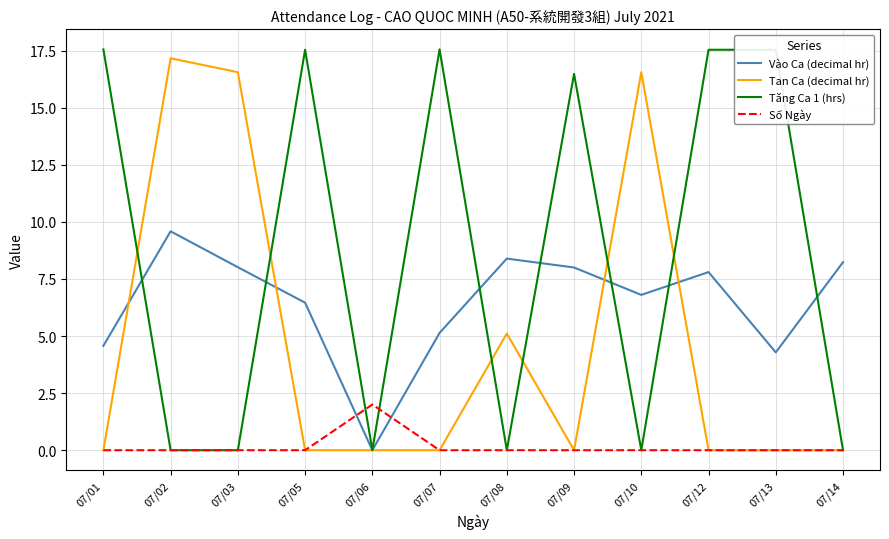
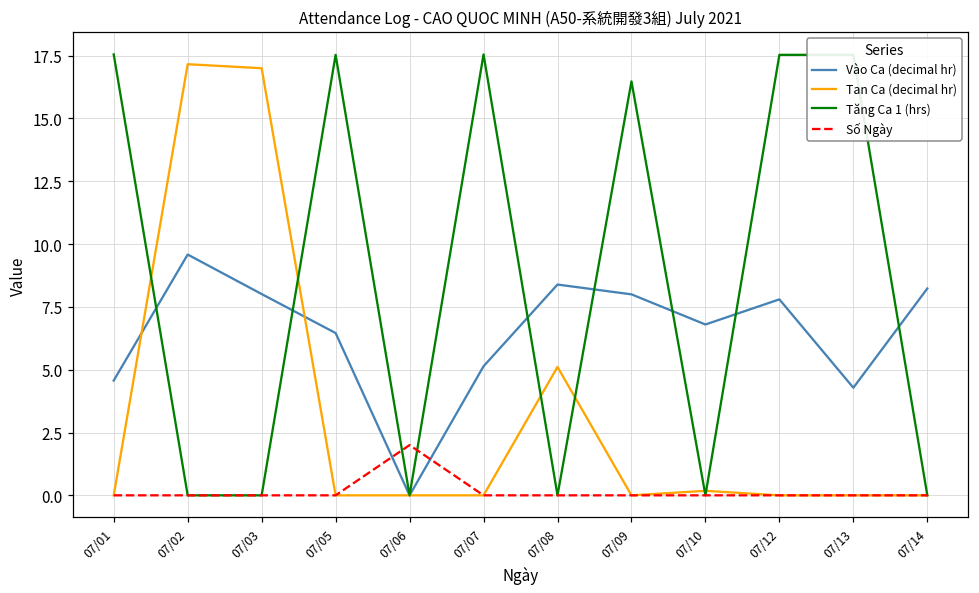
Tan Ca (decimal hr), 07/03: 16.6 -> 17.0
Tan Ca (decimal hr), 07/10: 16.6 -> 0.2
